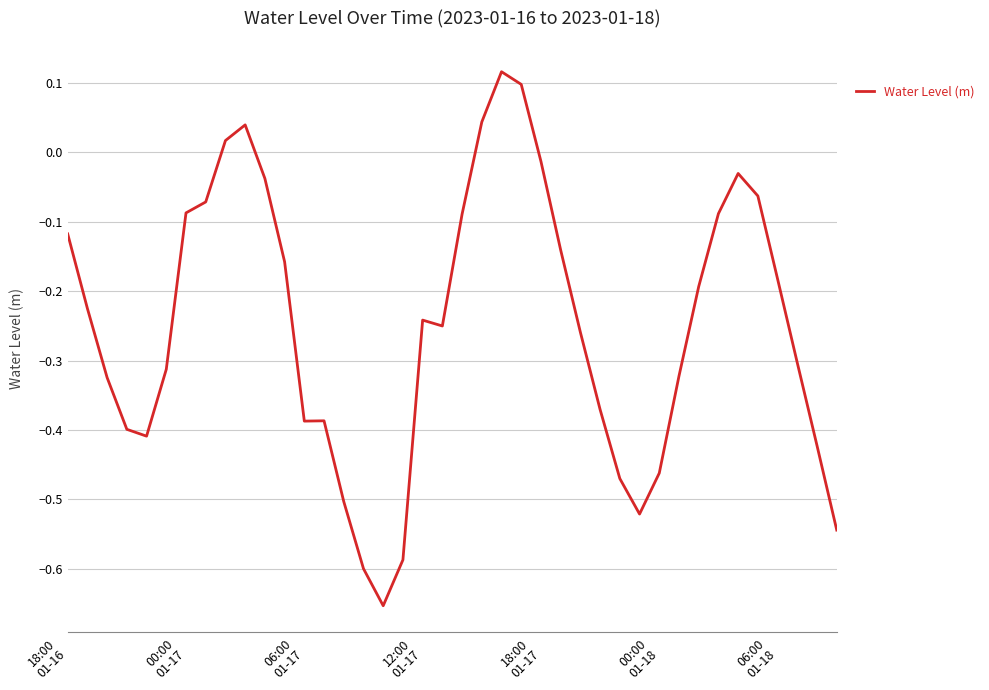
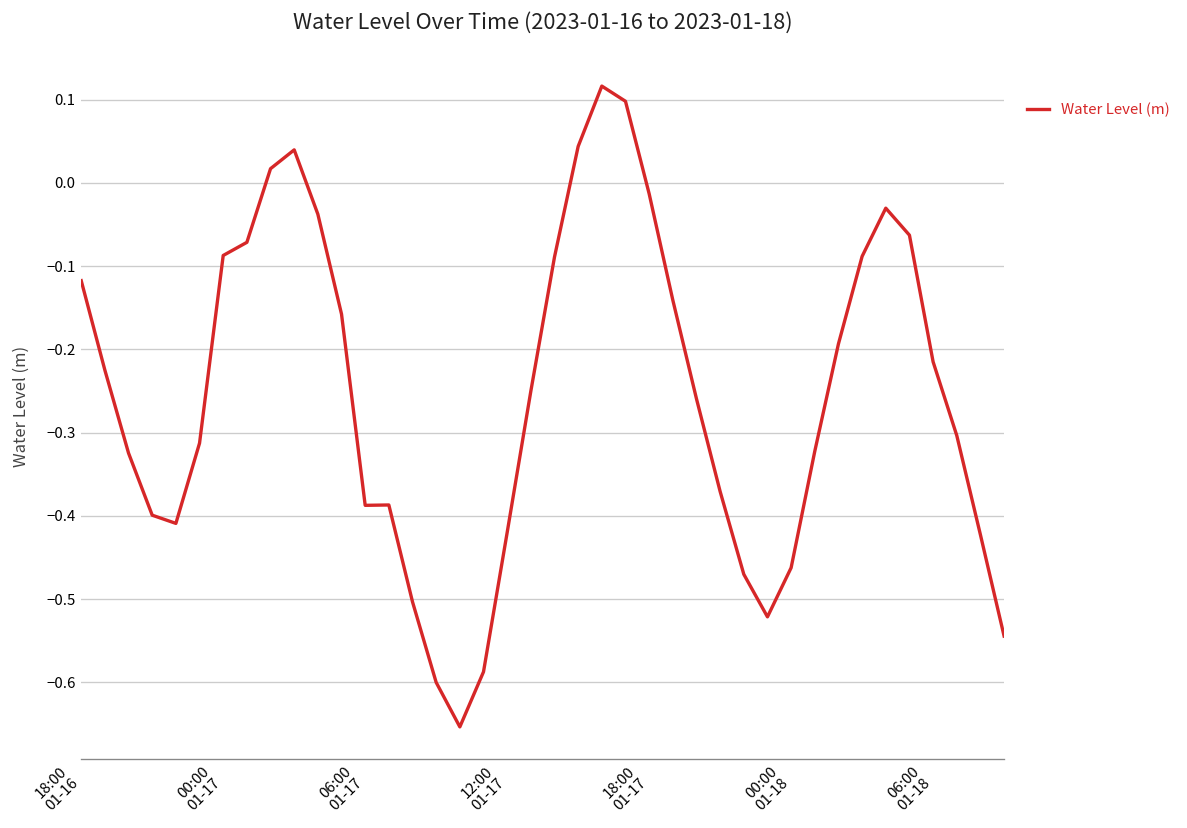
12:00 01-17: -0.24 -> -0.42
06:00 01-18: -0.18 -> -0.21
